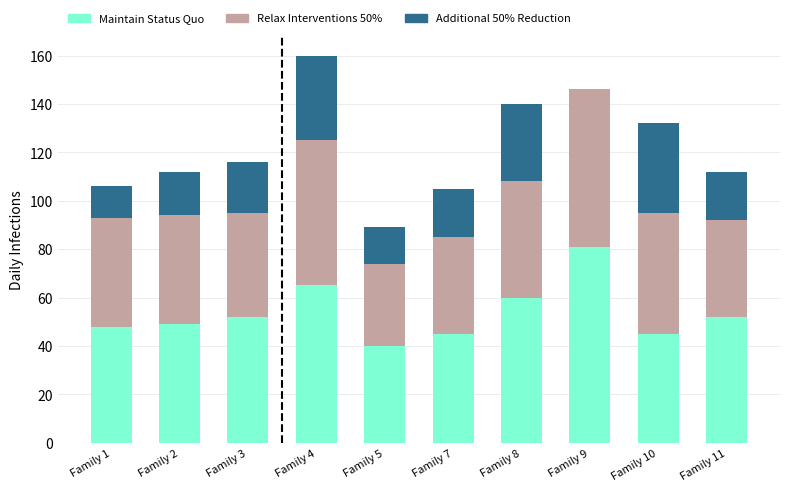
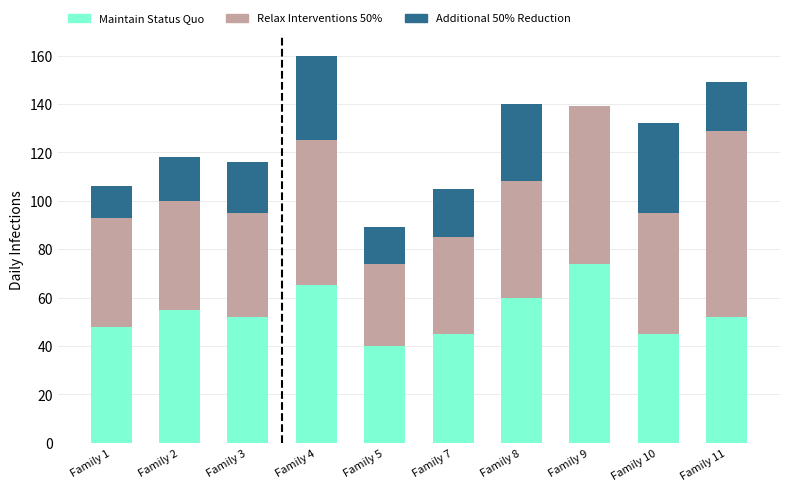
Maintain Status Quo, Family 2: 49 -> 55
Maintain Status Quo, Family 9: 81 -> 74
Relax Interventions 50%, Family 11: 40 -> 77
